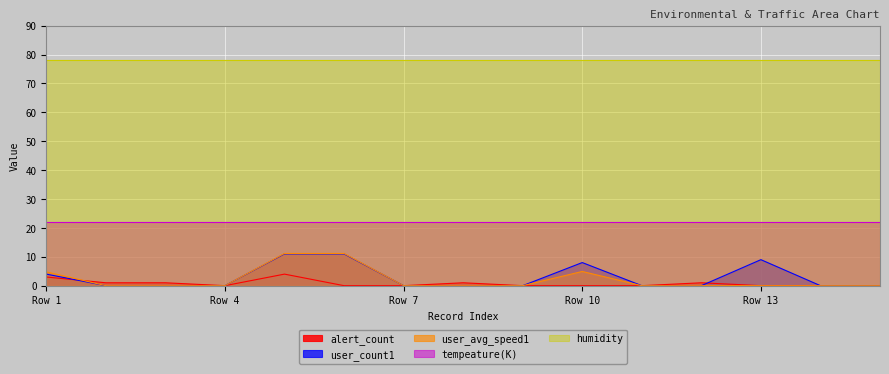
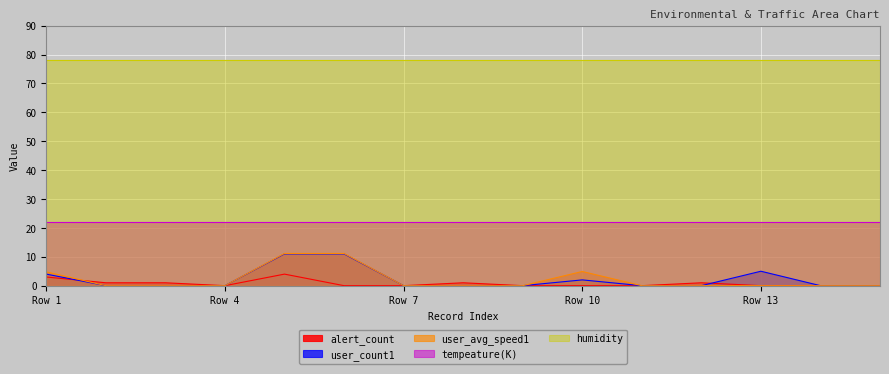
user_count1, Row 10: 8 -> 2
user_count1, Row 13: 9 -> 5
